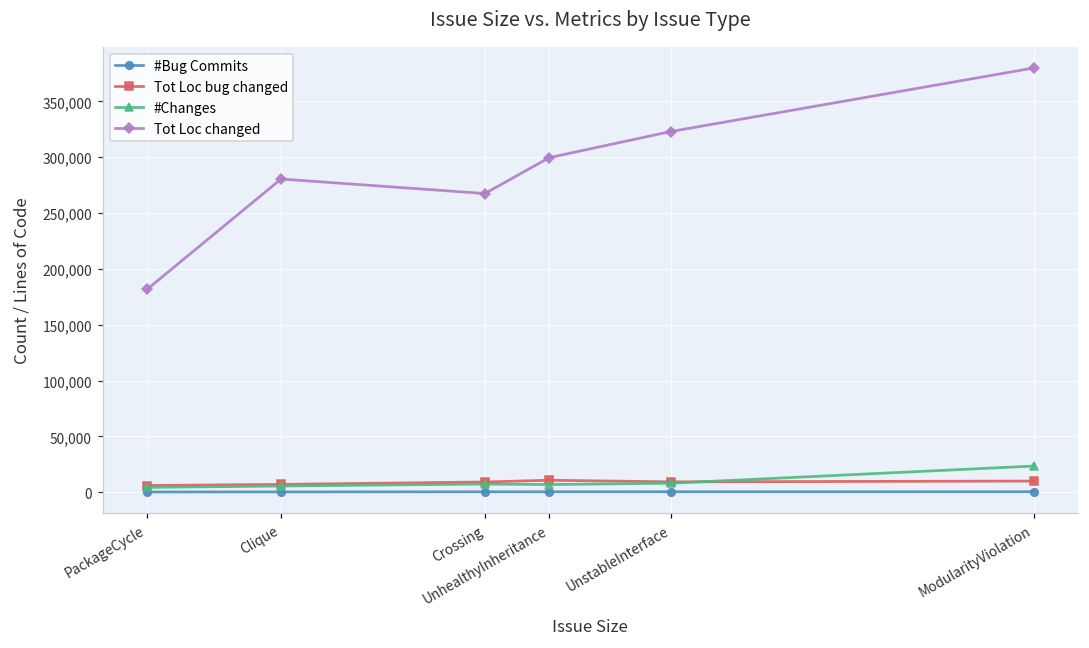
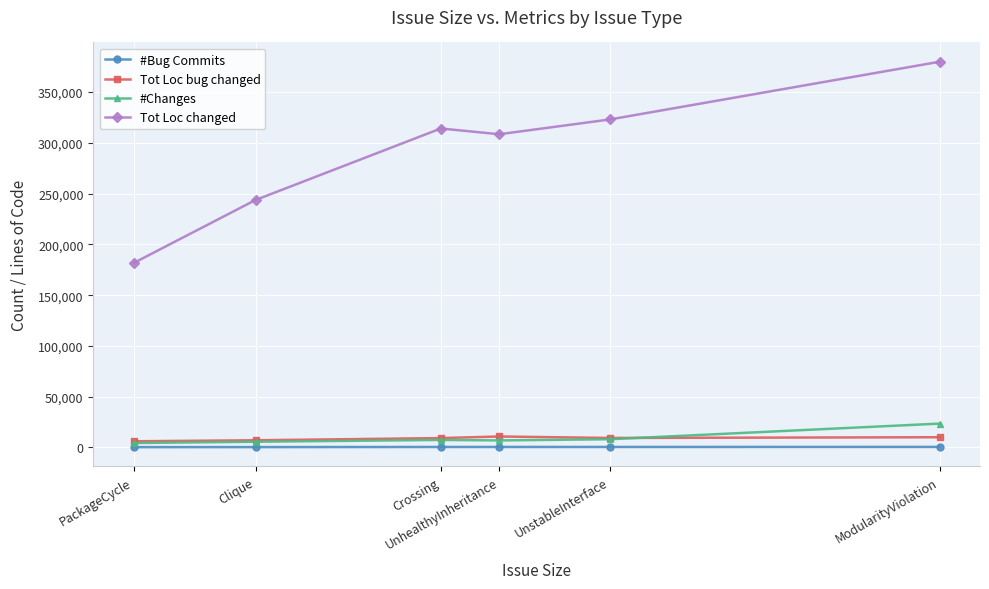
Tot Loc changed, Clique: 280,000 -> 244,000
Tot Loc changed, Crossing: 267,000 -> 314,000
Tot Loc changed, UnhealthyInheritance: 300,000 -> 308,000
